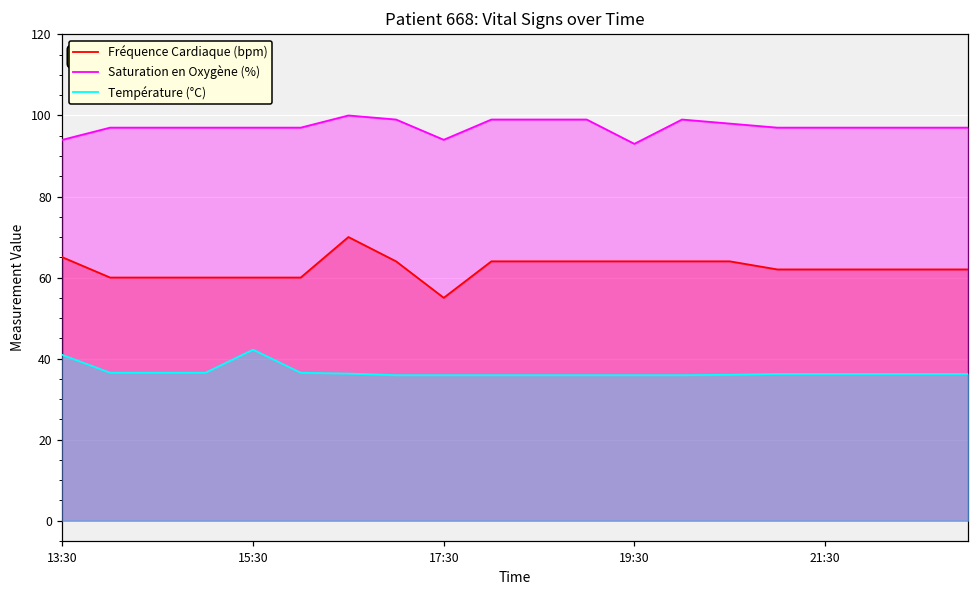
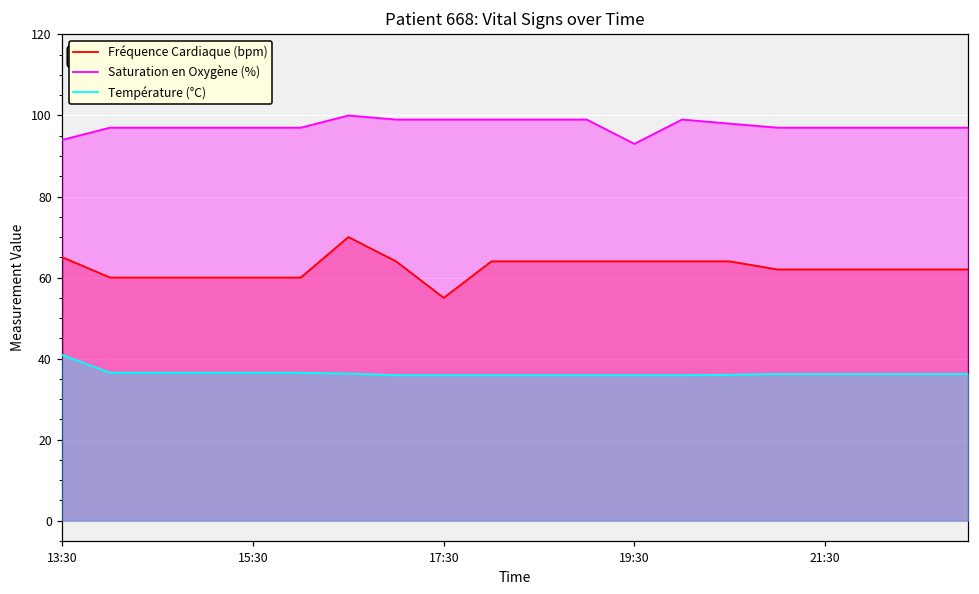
Température (°C), 15:30: 42 -> 37
Saturation en Oxygène (%), 17:30: 94 -> 99
